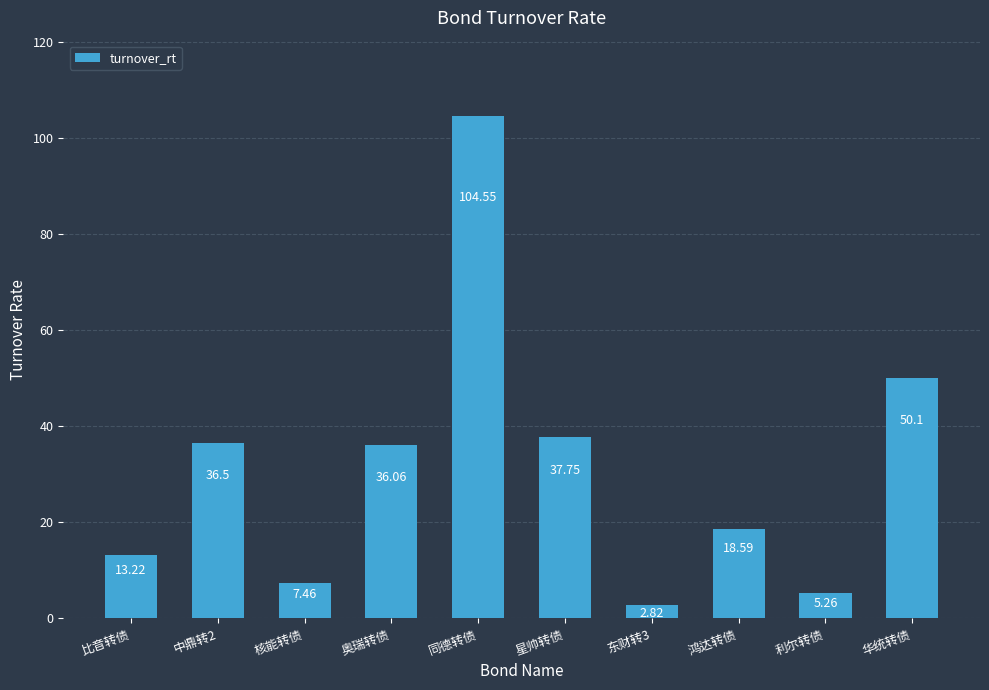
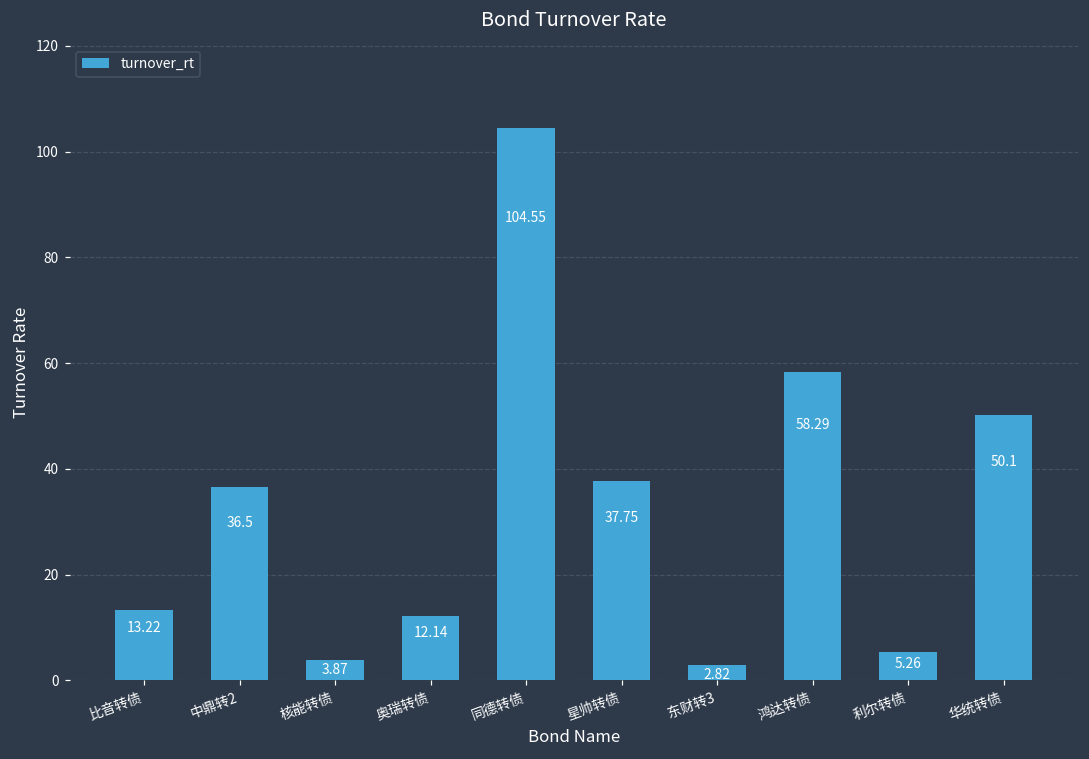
核能转债: 7.46 -> 3.87
奥瑞转债: 36.06 -> 12.14
鸿达转债: 18.59 -> 58.29
